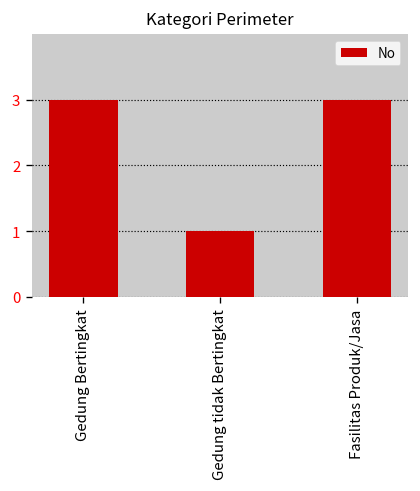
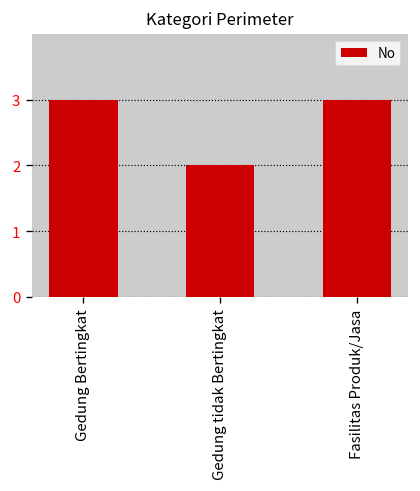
Gedung tidak Bertingkat: 1 -> 2
